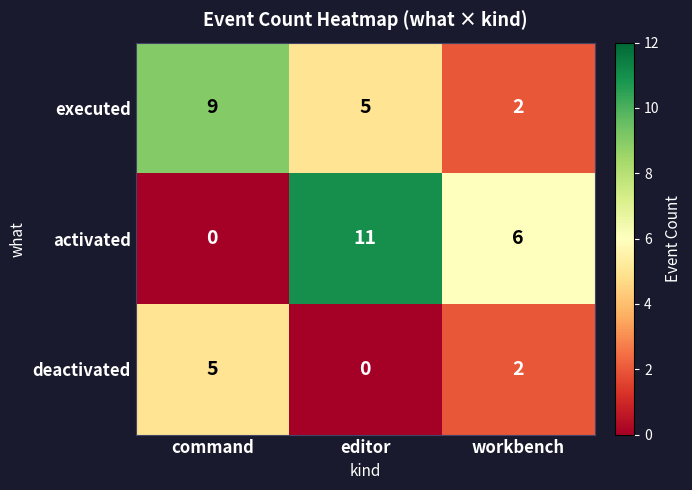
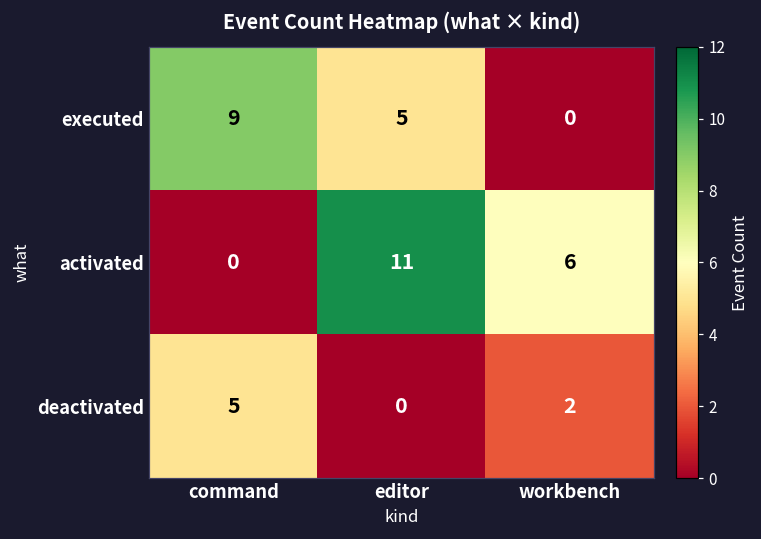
executed, workbench: 2 -> 0
